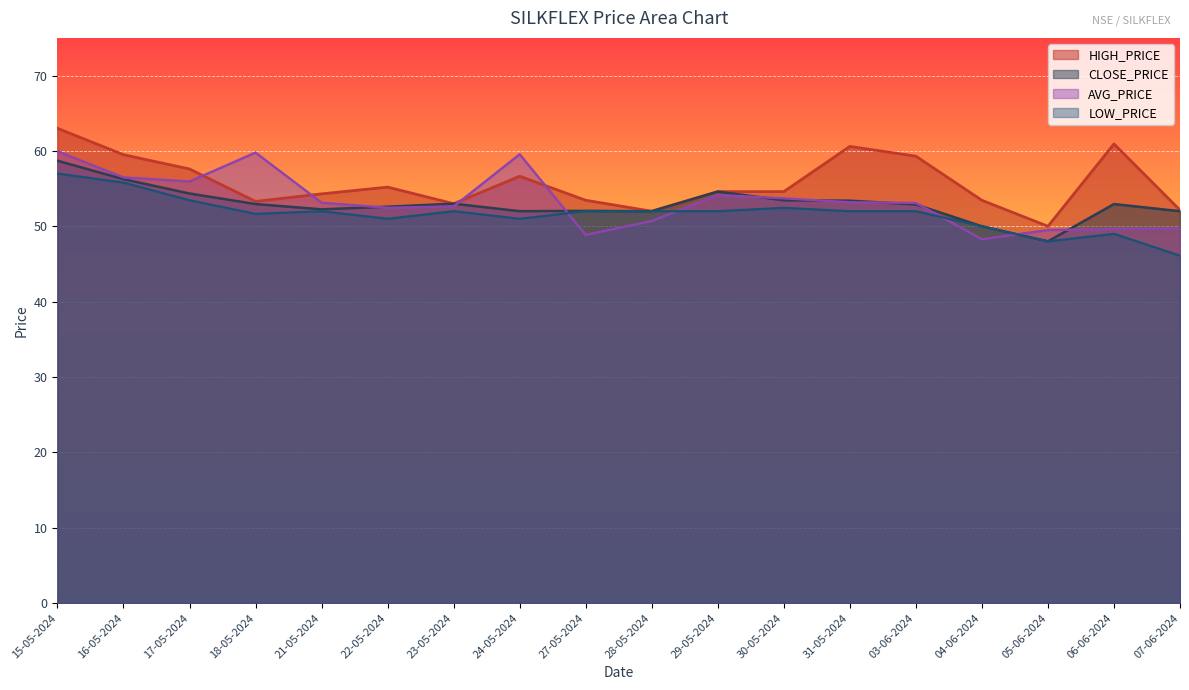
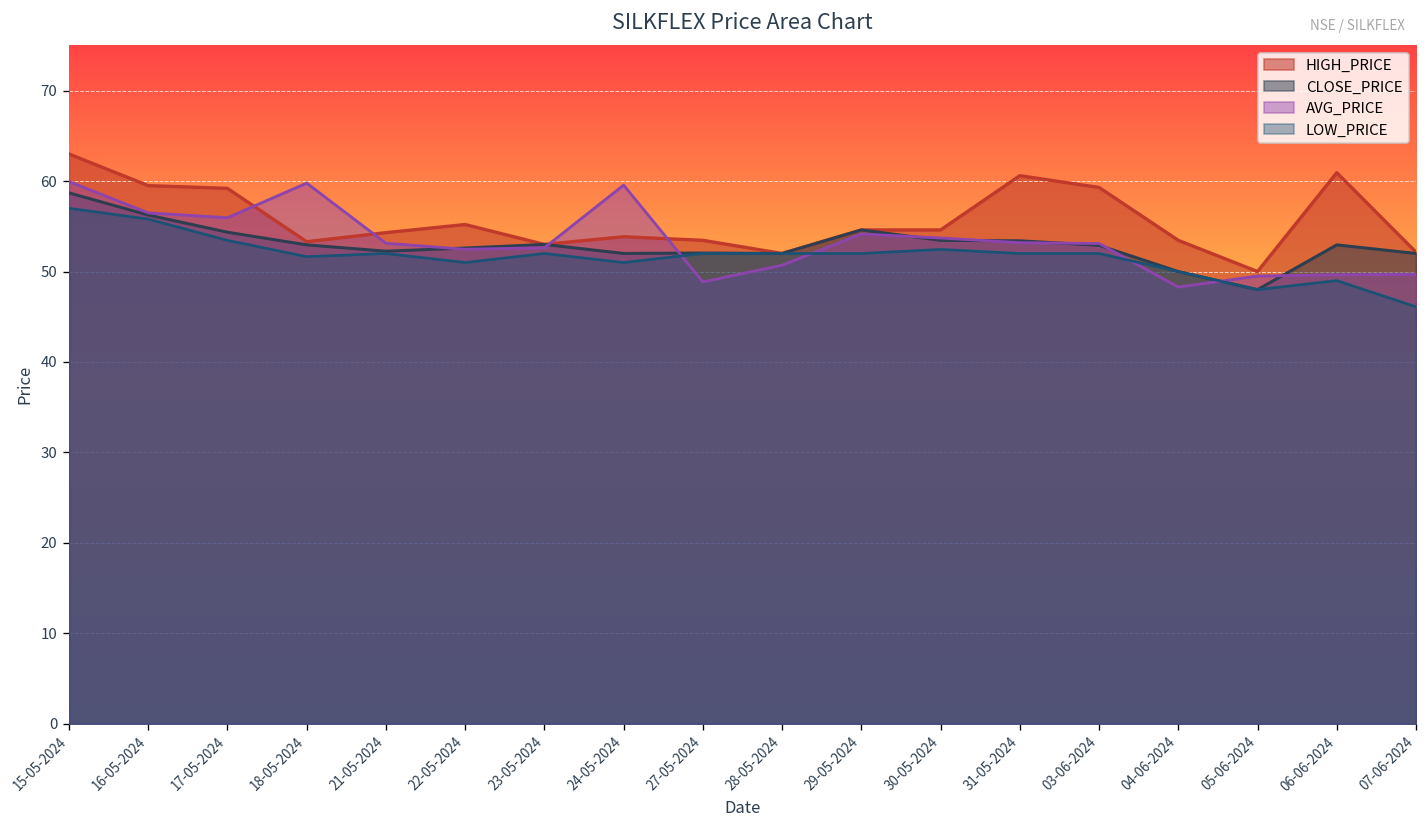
HIGH_PRICE, 17-05-2024: 58 -> 59
HIGH_PRICE, 24-05-2024: 57 -> 54
